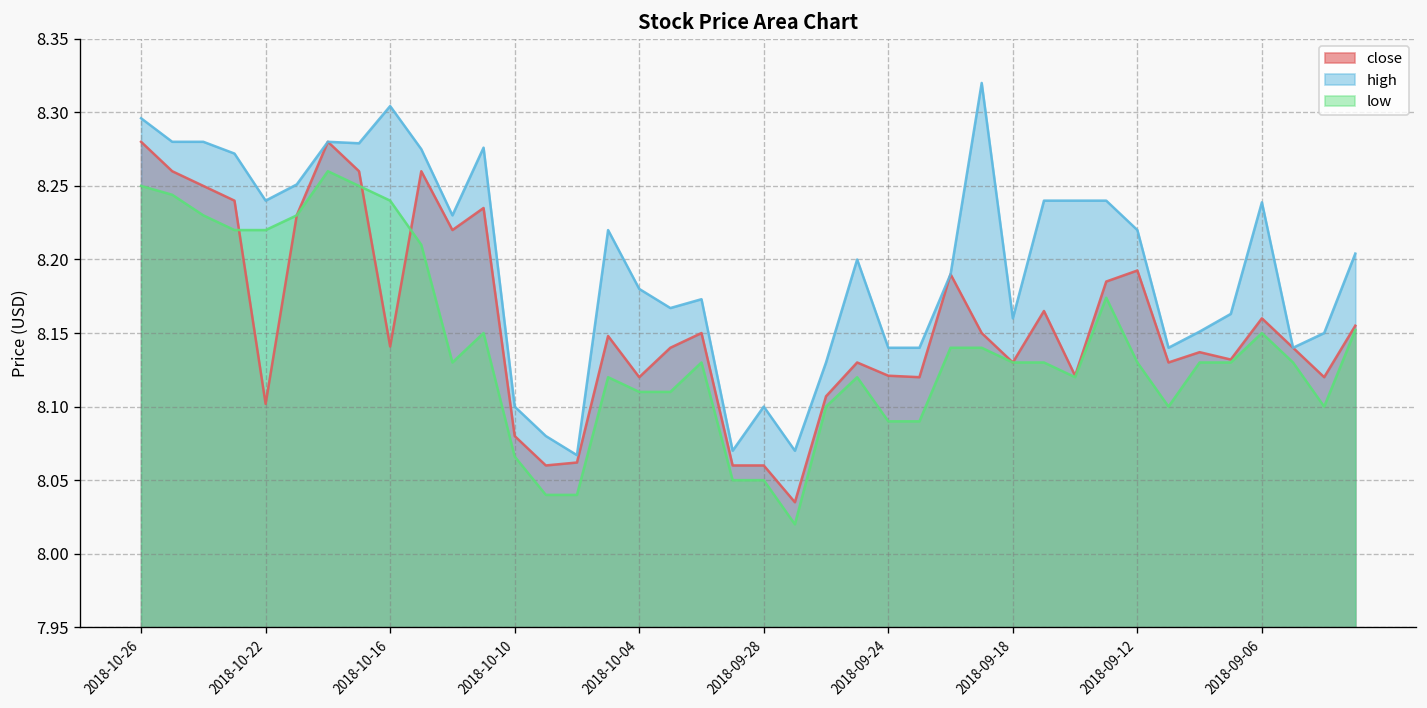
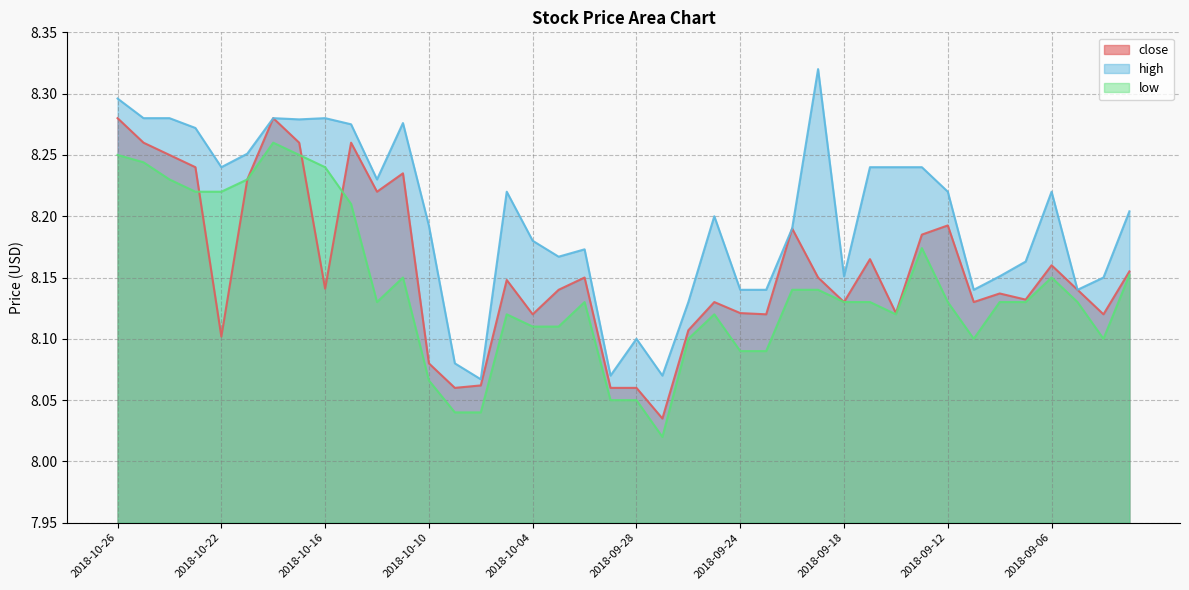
high, 2018-10-16: 8.304 -> 8.280
high, 2018-10-10: 8.100 -> 8.192
high, 2018-09-18: 8.160 -> 8.151
high, 2018-09-06: 8.239 -> 8.220
